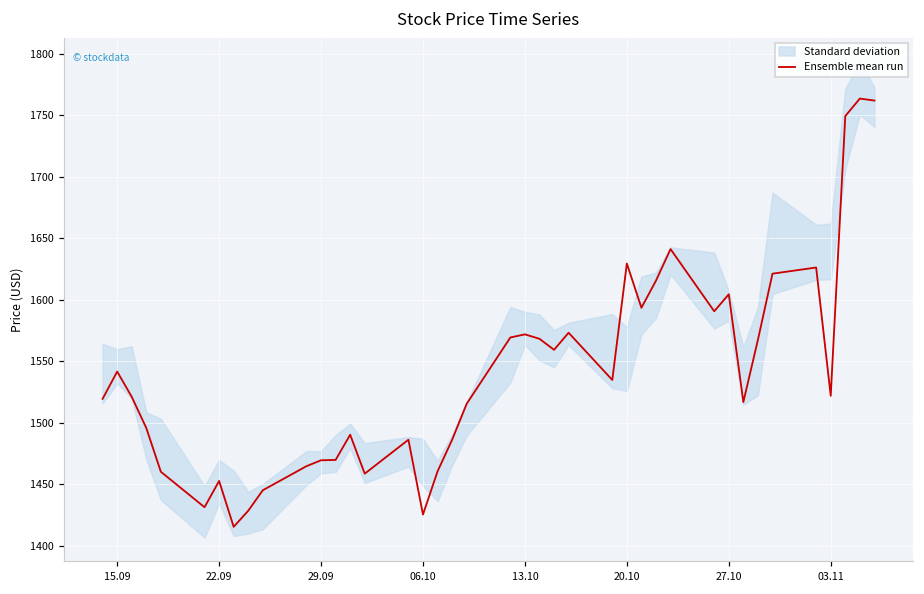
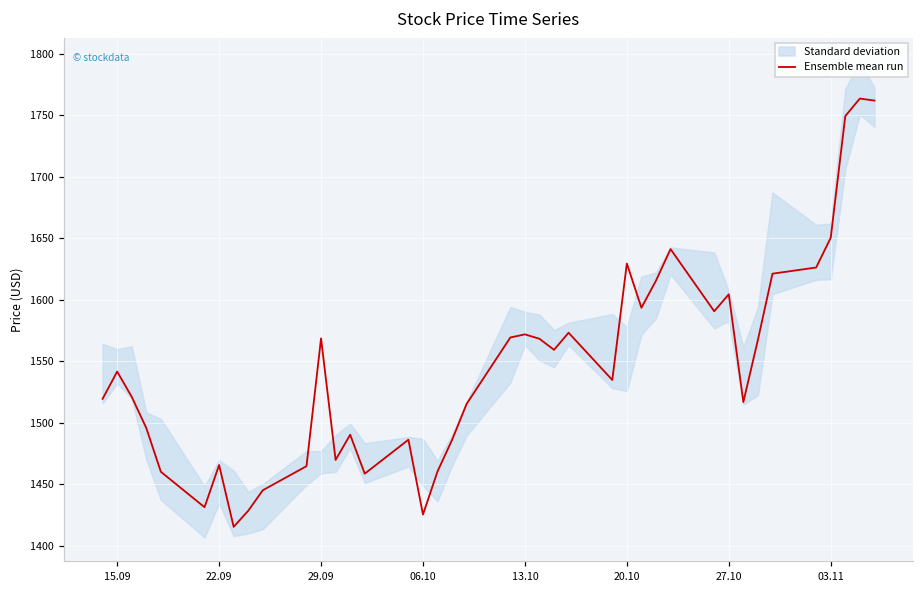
Ensemble mean run, 22.09: 1453 -> 1465
Ensemble mean run, 29.09: 1469 -> 1568
Ensemble mean run, 03.11: 1522 -> 1650
